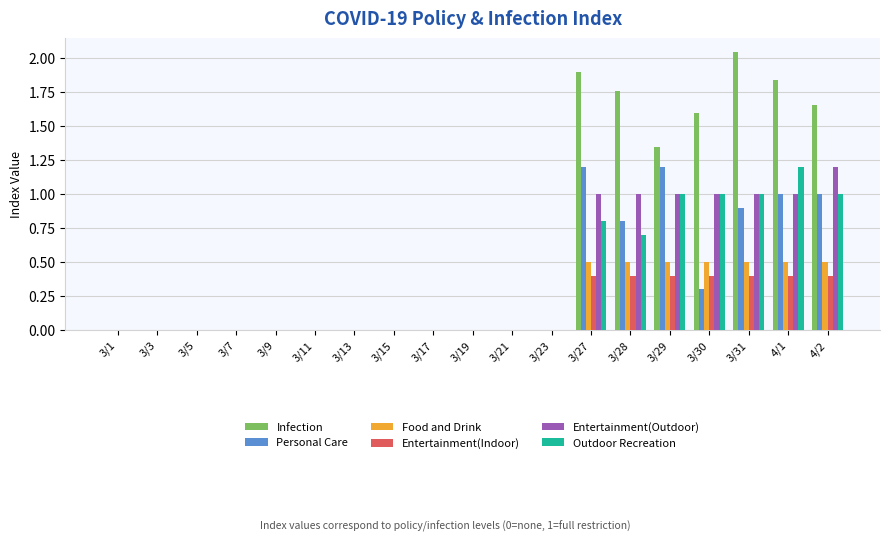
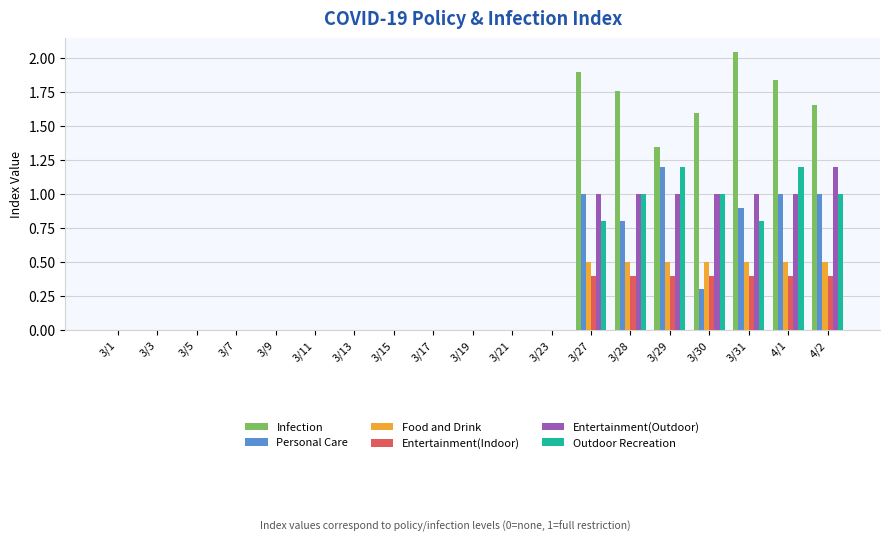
Personal Care, 3/27: 1.2 -> 1.0
Outdoor Recreation, 3/28: 0.7 -> 1.0
Outdoor Recreation, 3/29: 1.0 -> 1.2
Outdoor Recreation, 3/31: 1.0 -> 0.8
